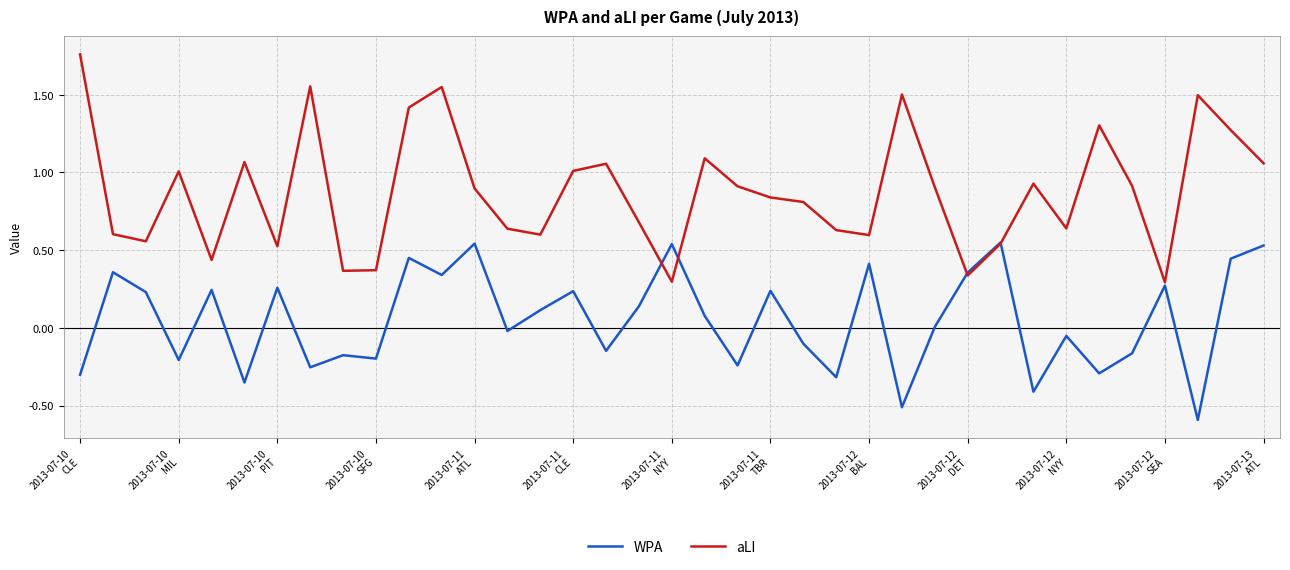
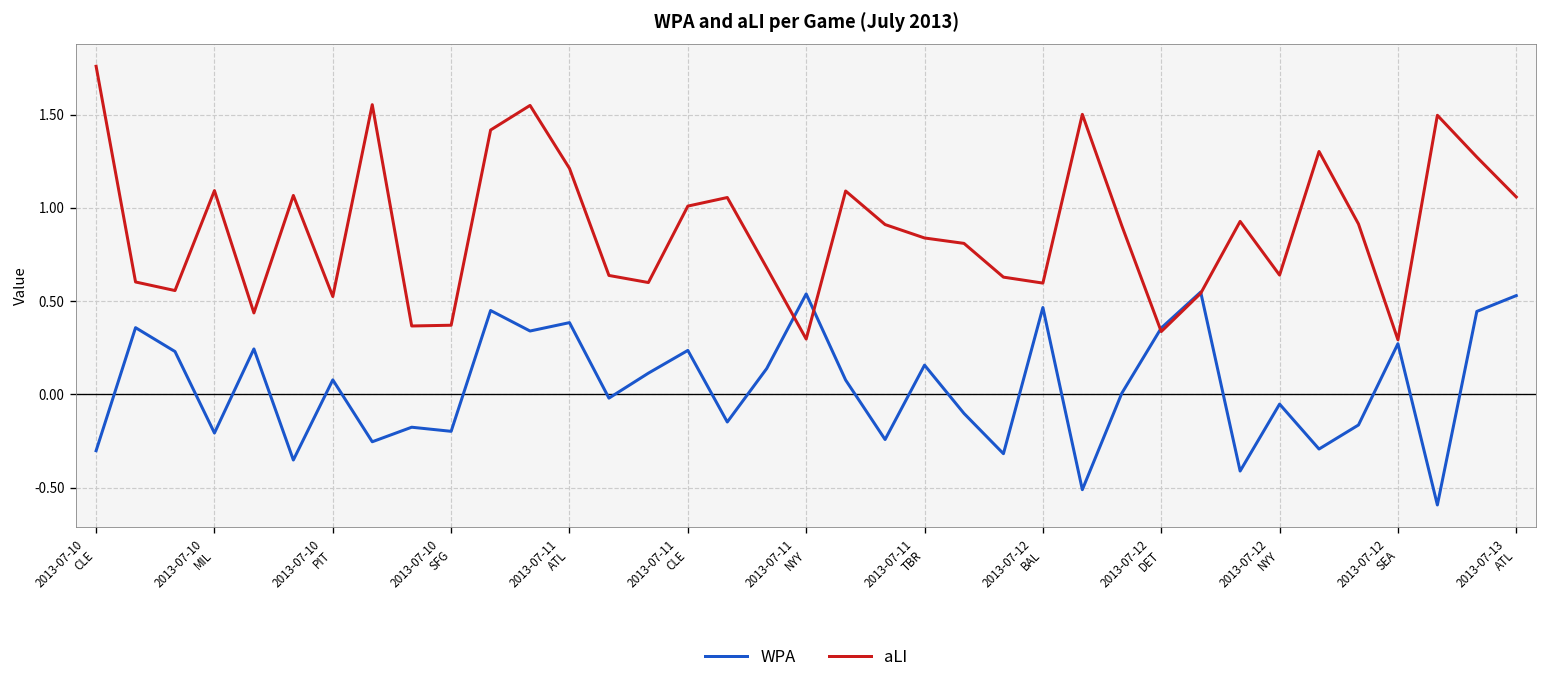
aLI, 2013-07-10 MIL: 1.01 -> 1.09
WPA, 2013-07-10 PIT: 0.26 -> 0.08
WPA, 2013-07-11 ATL: 0.54 -> 0.39
aLI, 2013-07-11 ATL: 0.90 -> 1.21
WPA, 2013-07-11 TBR: 0.24 -> 0.16
WPA, 2013-07-12 BAL: 0.41 -> 0.47
